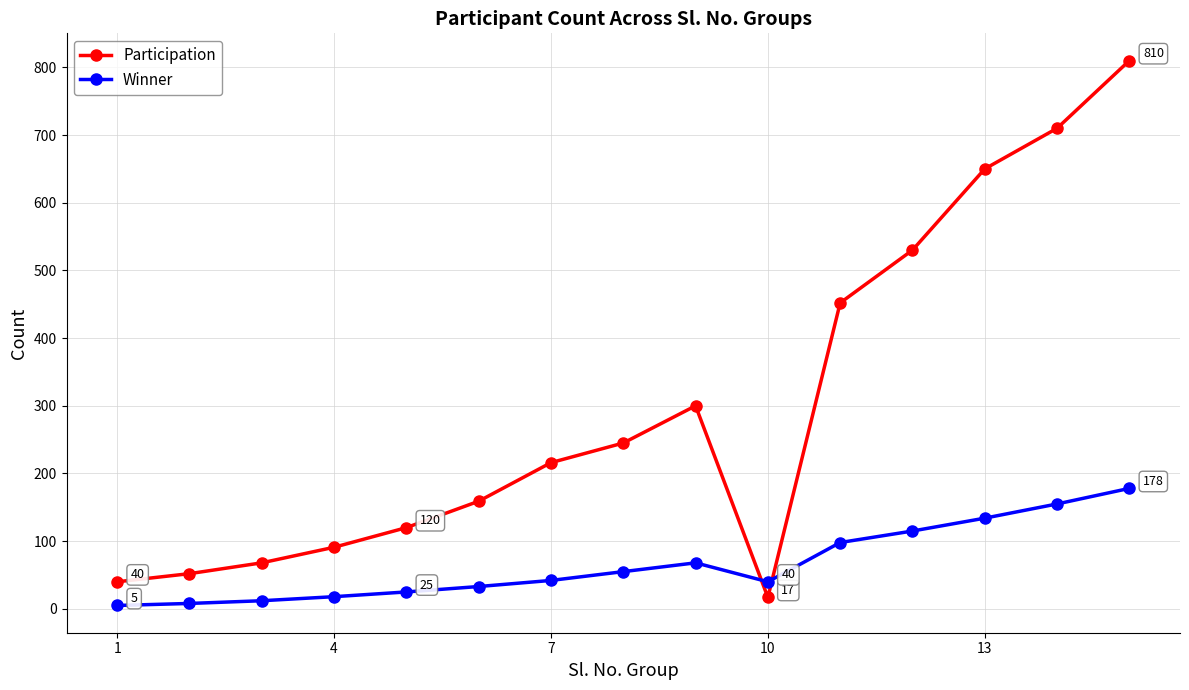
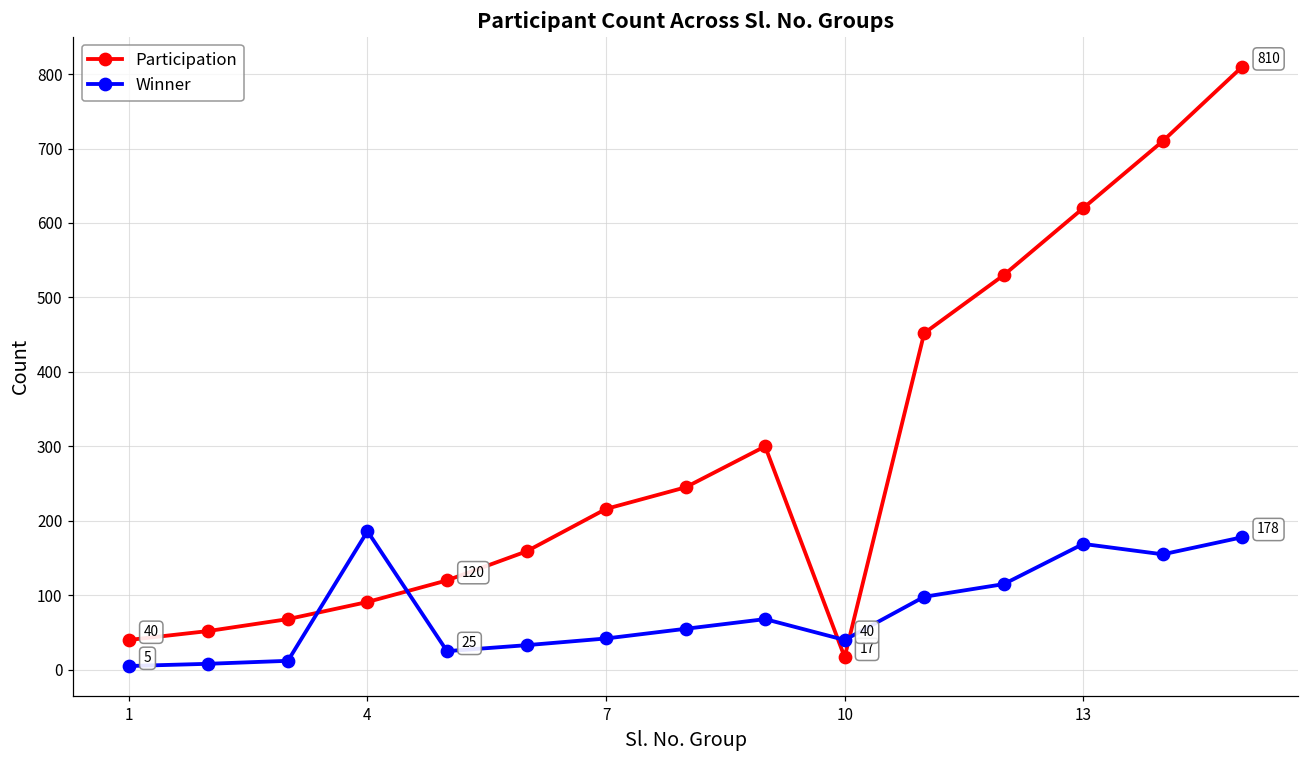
Winner, 4: 20 -> 190
Participation, 13: 650 -> 620
Winner, 13: 130 -> 170
